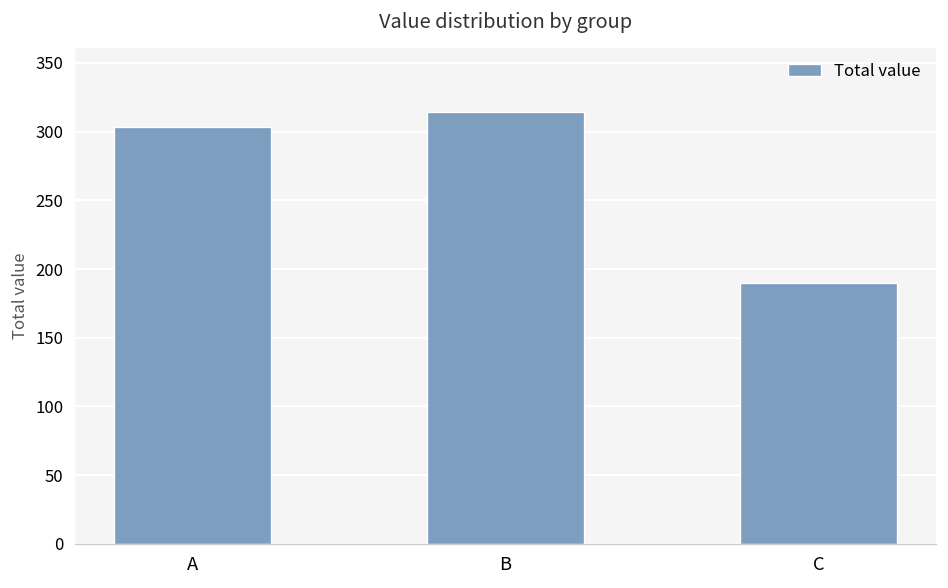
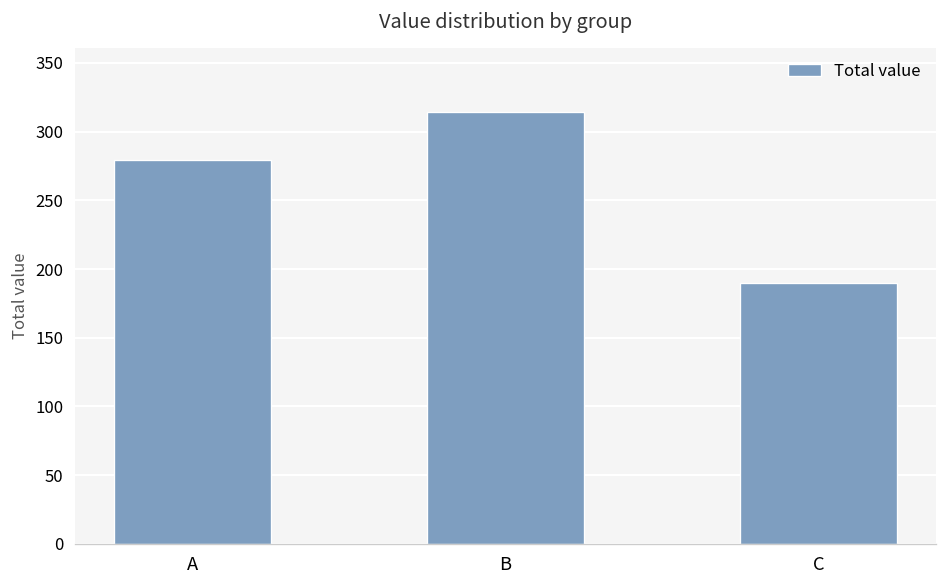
A: 303 -> 279
